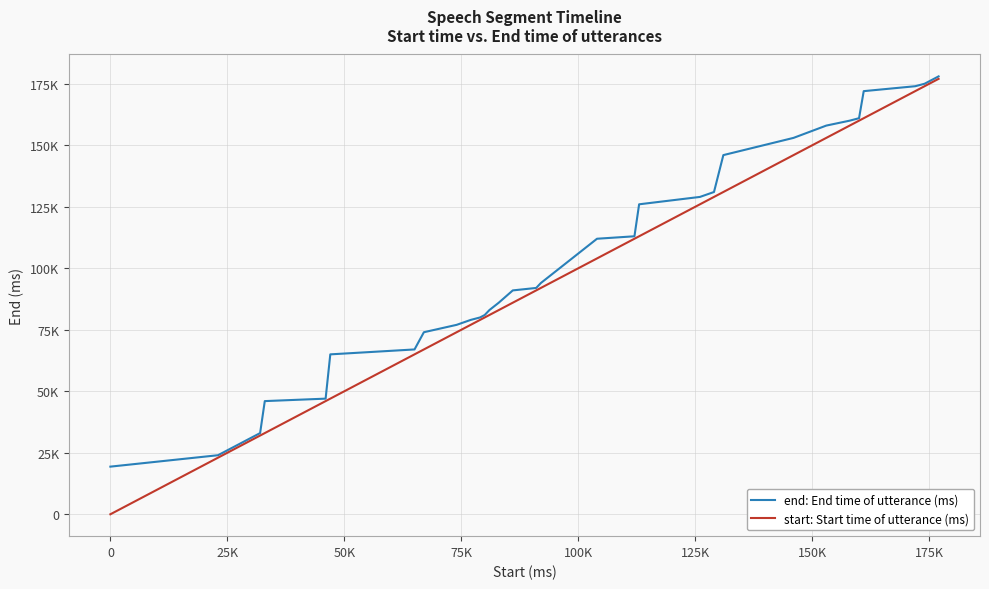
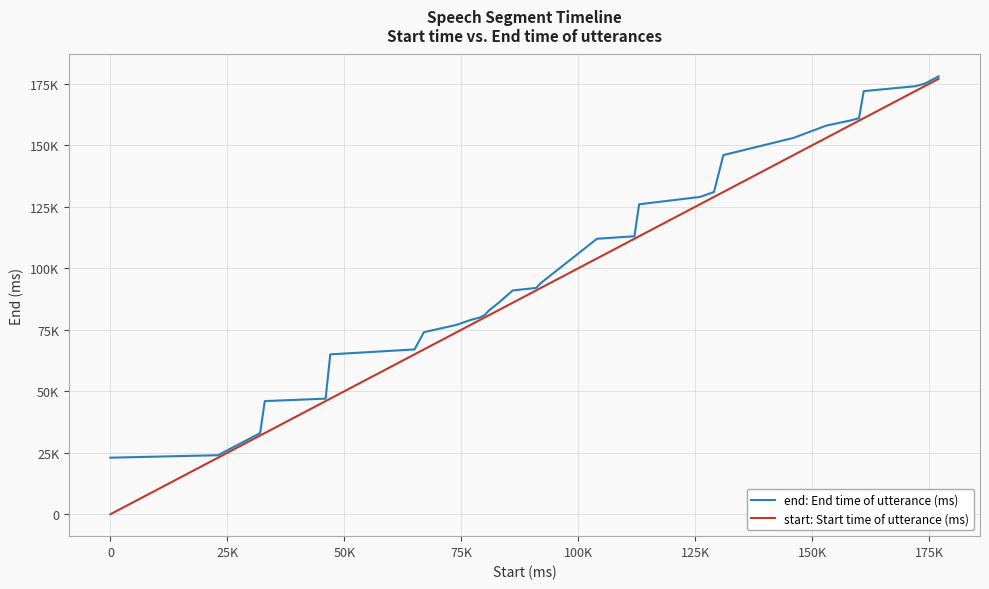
end: End time of utterance (ms), 0: 19000 -> 23000
